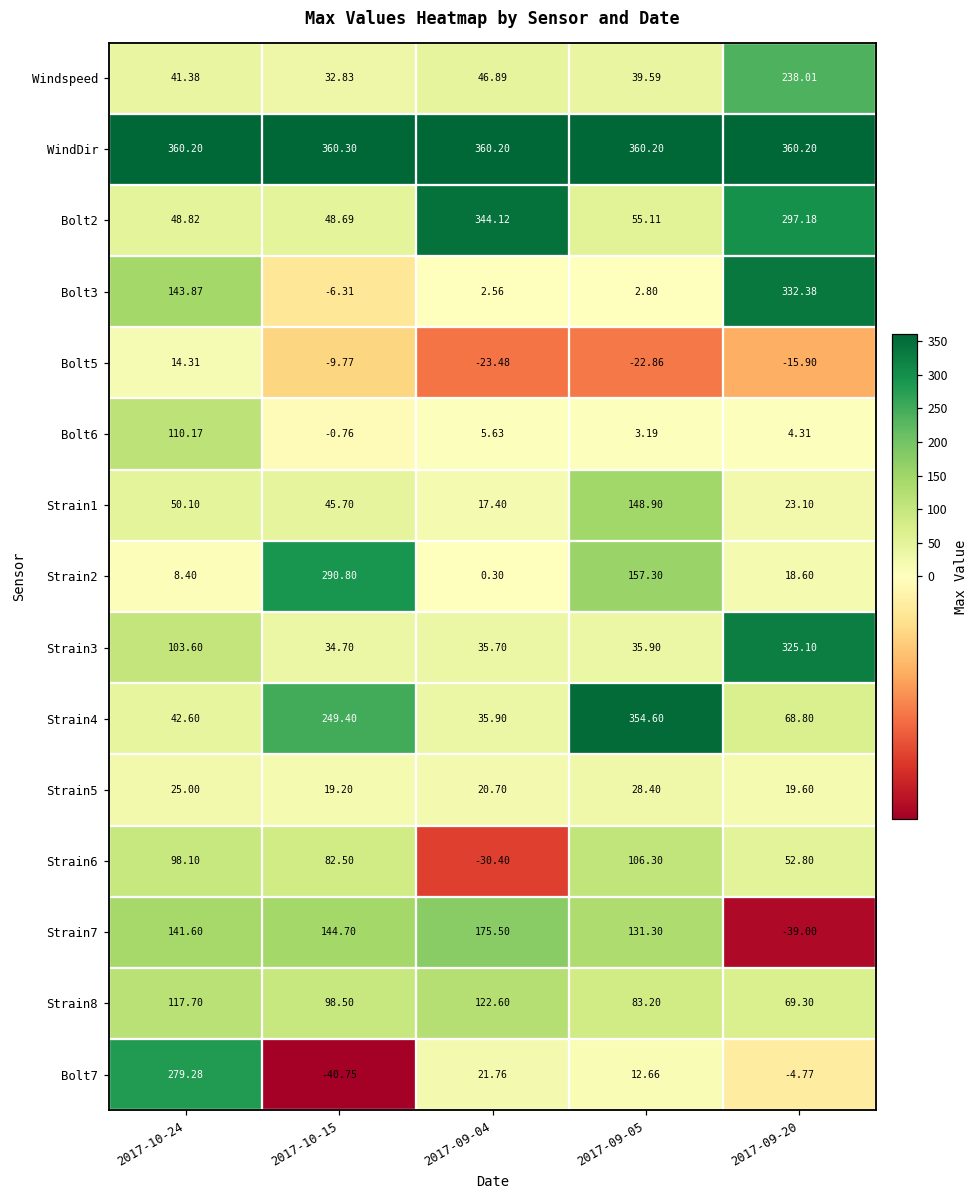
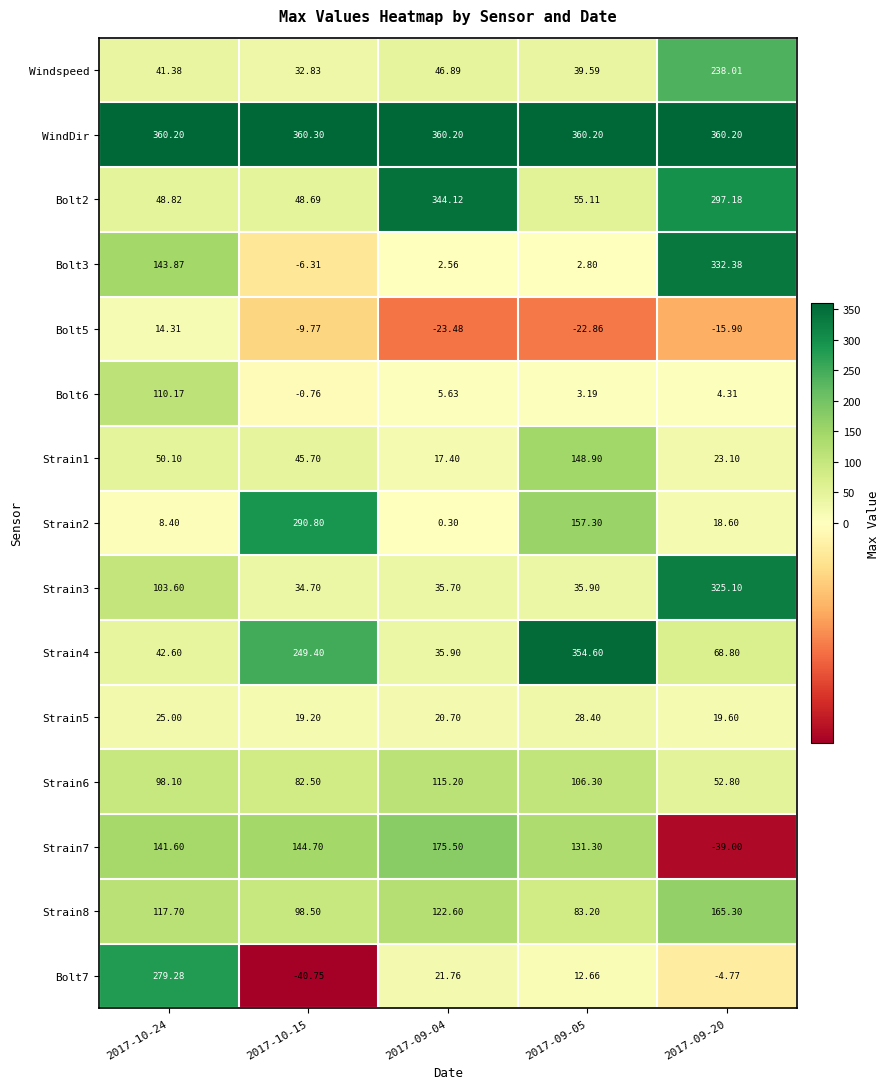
Strain6, 2017-09-04: -30.40 -> 115.20
Strain8, 2017-09-20: 69.30 -> 165.30
